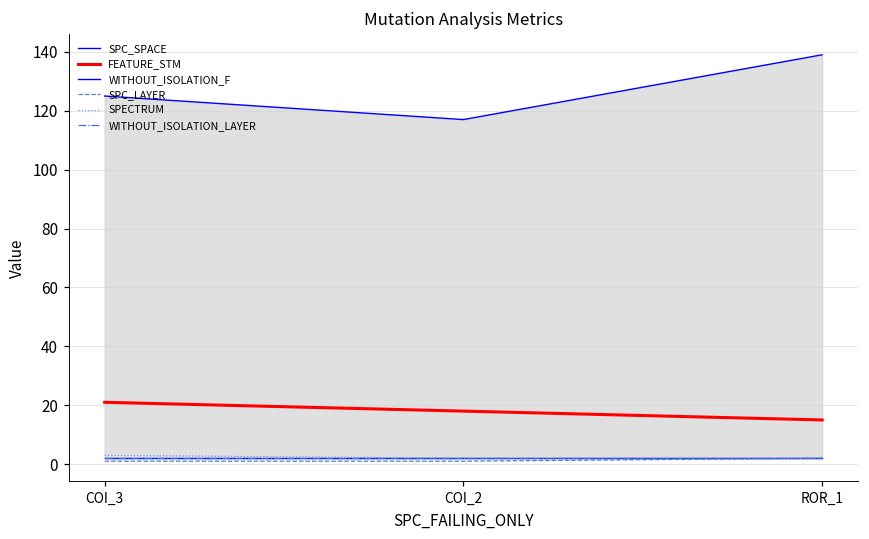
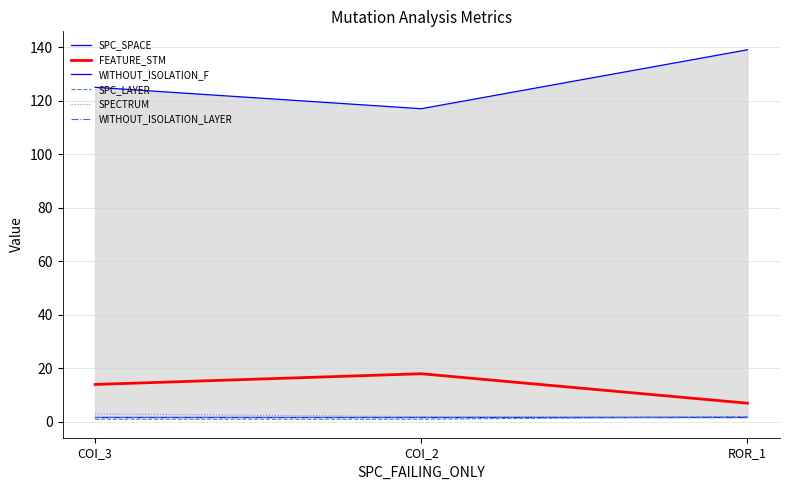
FEATURE_STM, COI_3: 21 -> 14
FEATURE_STM, ROR_1: 15 -> 7
